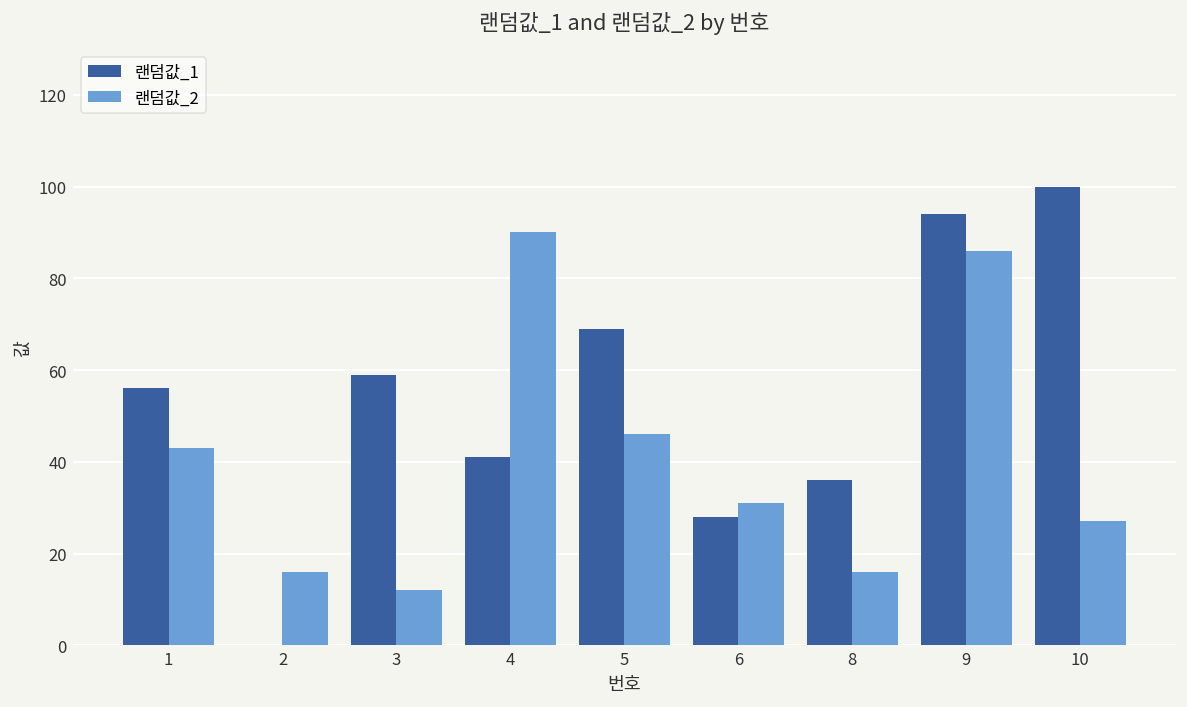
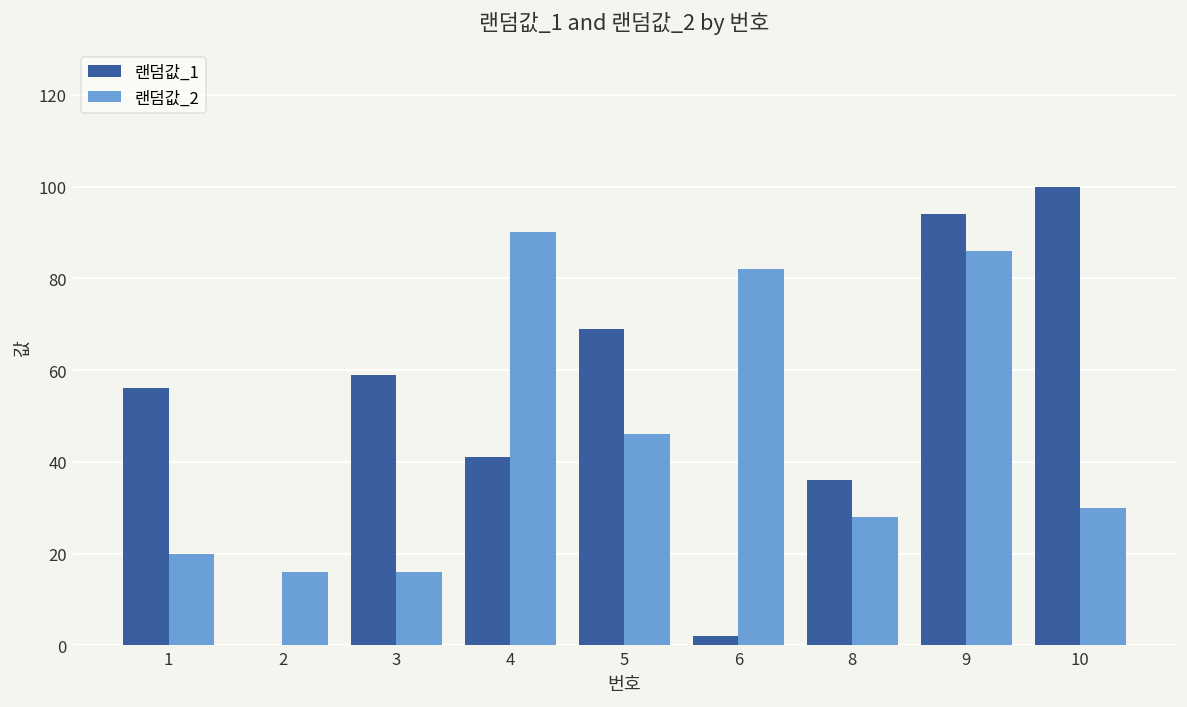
랜덤값_2, 1: 43 -> 20
랜덤값_2, 3: 12 -> 16
랜덤값_1, 6: 28 -> 2
랜덤값_2, 6: 31 -> 82
랜덤값_2, 8: 16 -> 28
랜덤값_2, 10: 27 -> 30
